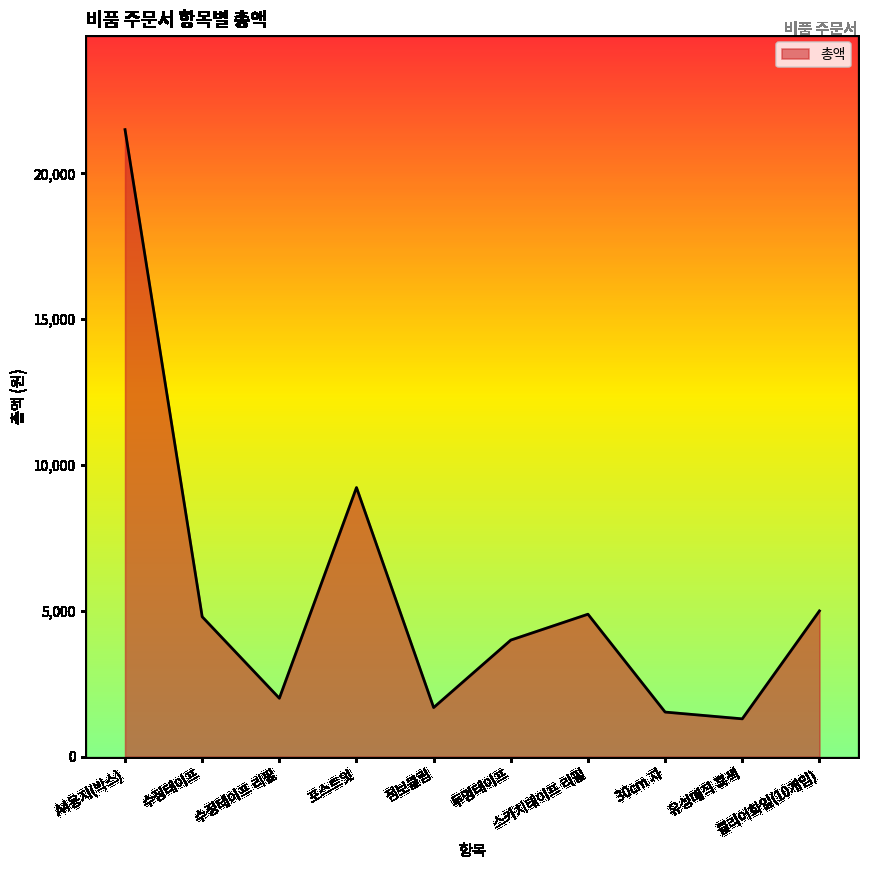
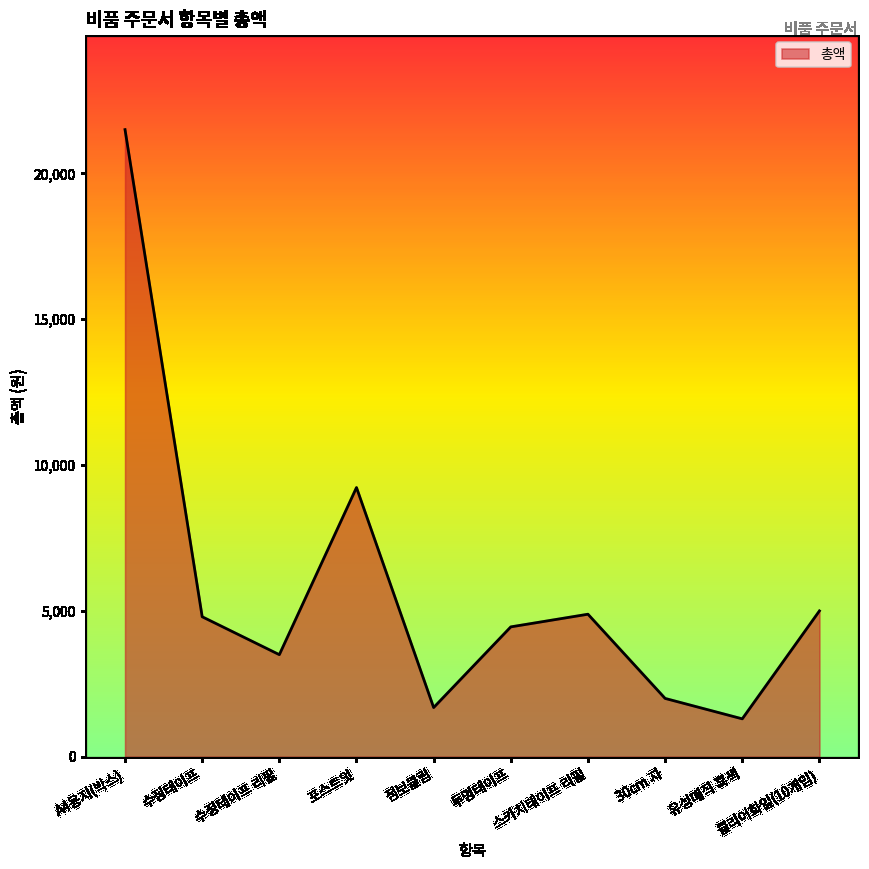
수정테이프 리필: 2,000 -> 3,500
투명테이프: 4,000 -> 4,500
30cm 자: 1,500 -> 2,000
